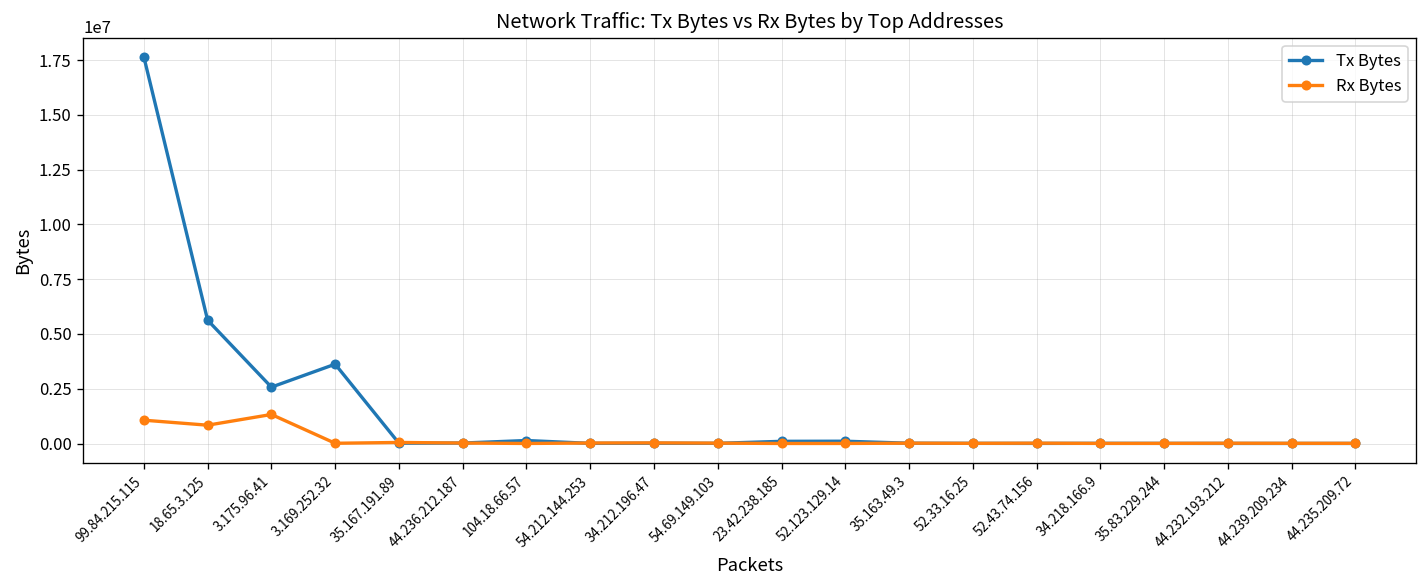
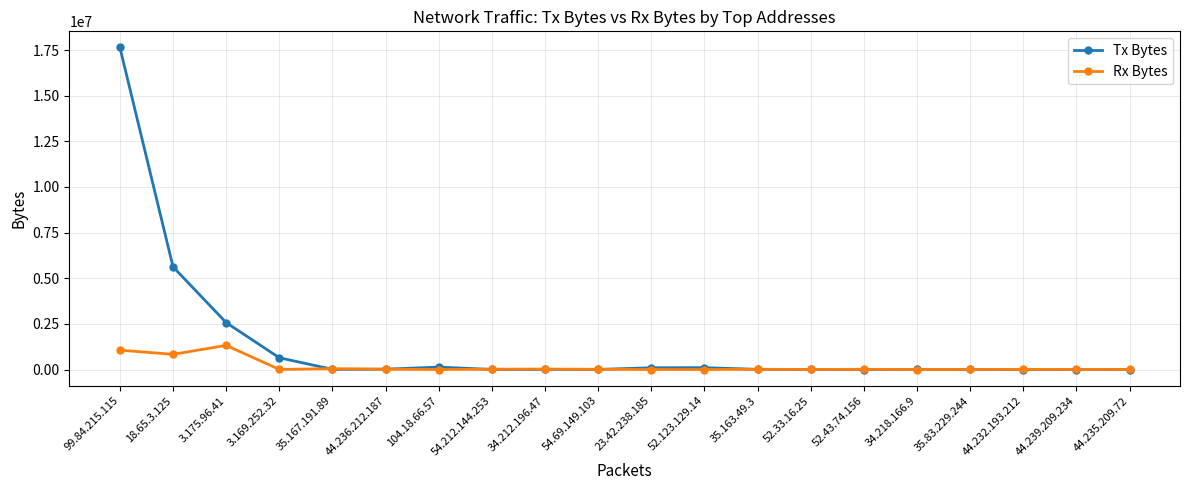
Tx Bytes, 3.169.252.32: 3600000 -> 700000
